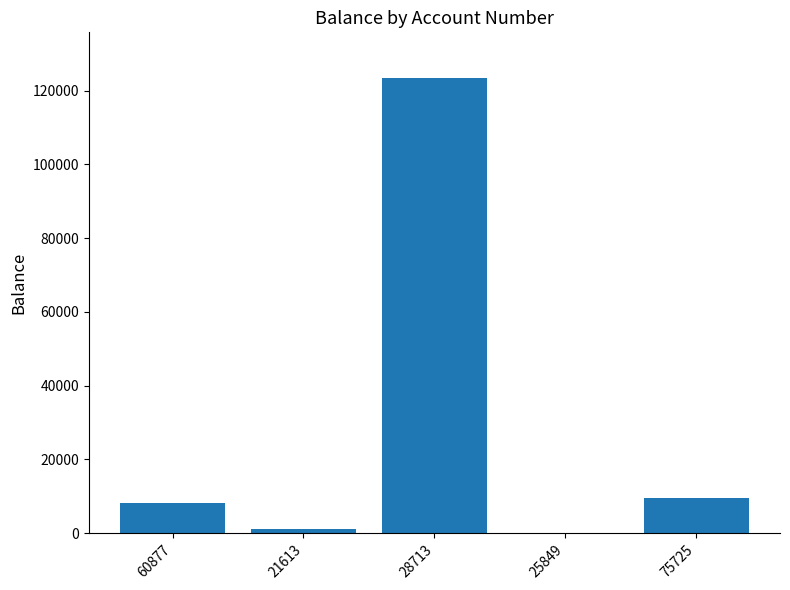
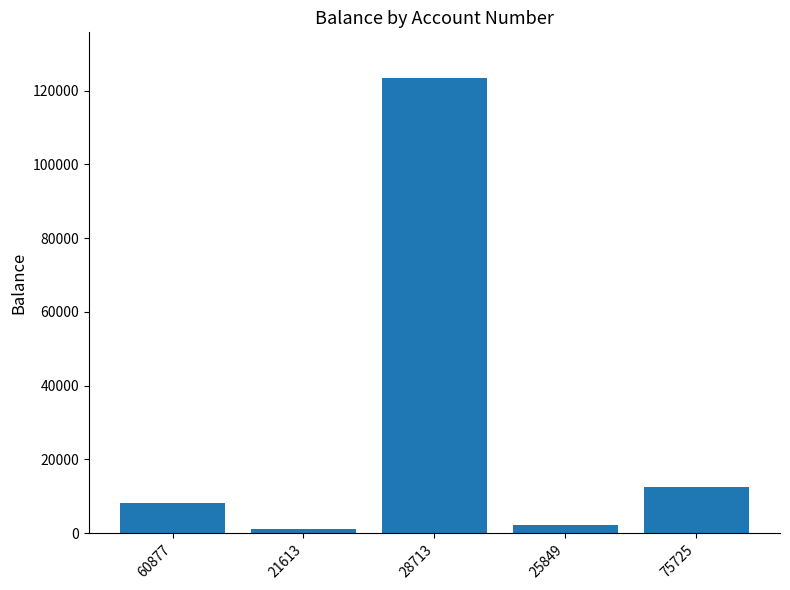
25849: 0 -> 2000
75725: 10000 -> 12000
